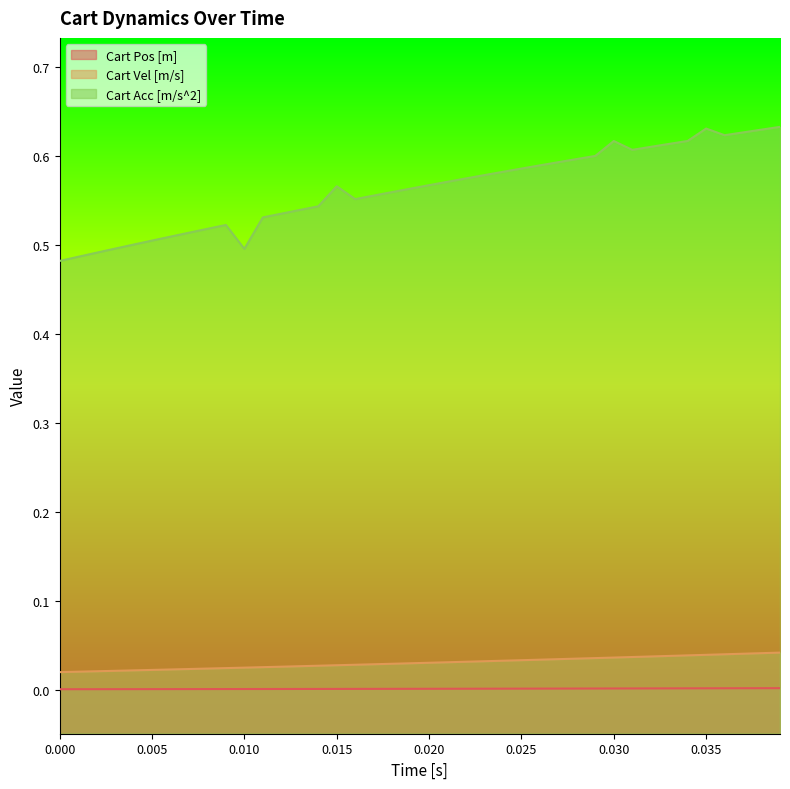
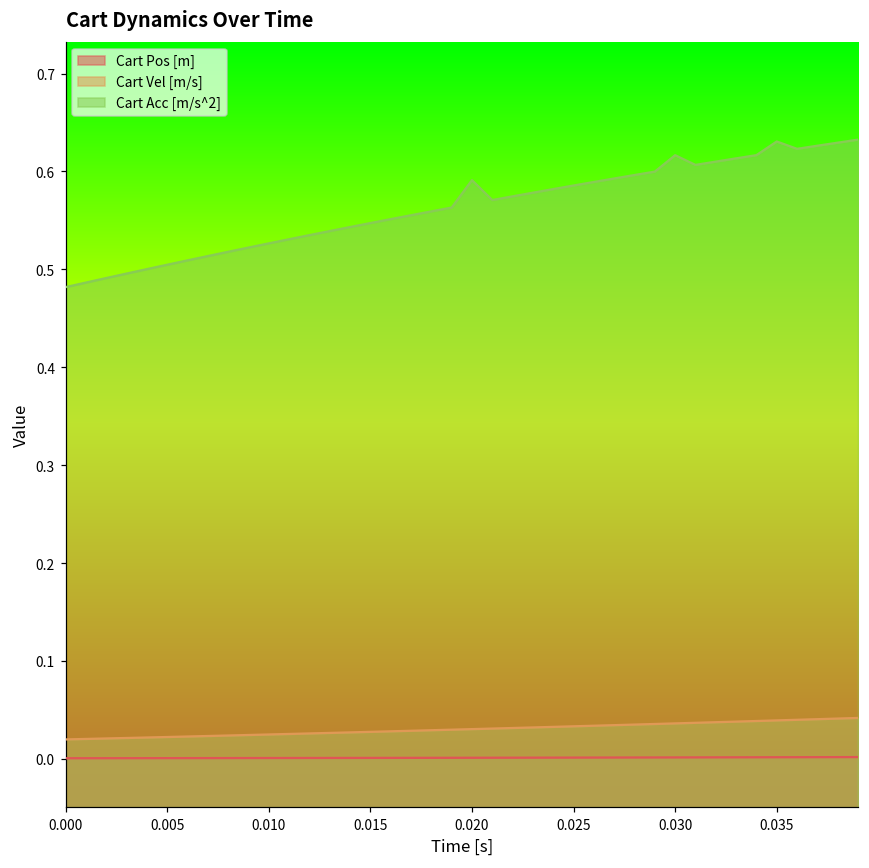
Cart Acc [m/s^2], 0.010: 0.50 -> 0.53
Cart Acc [m/s^2], 0.015: 0.57 -> 0.55
Cart Acc [m/s^2], 0.020: 0.57 -> 0.59
